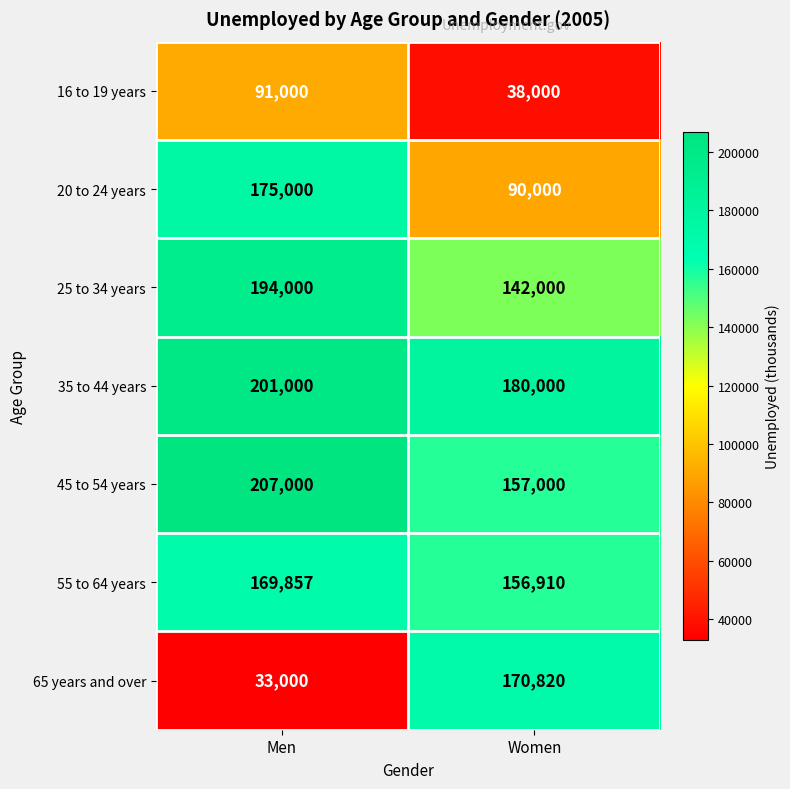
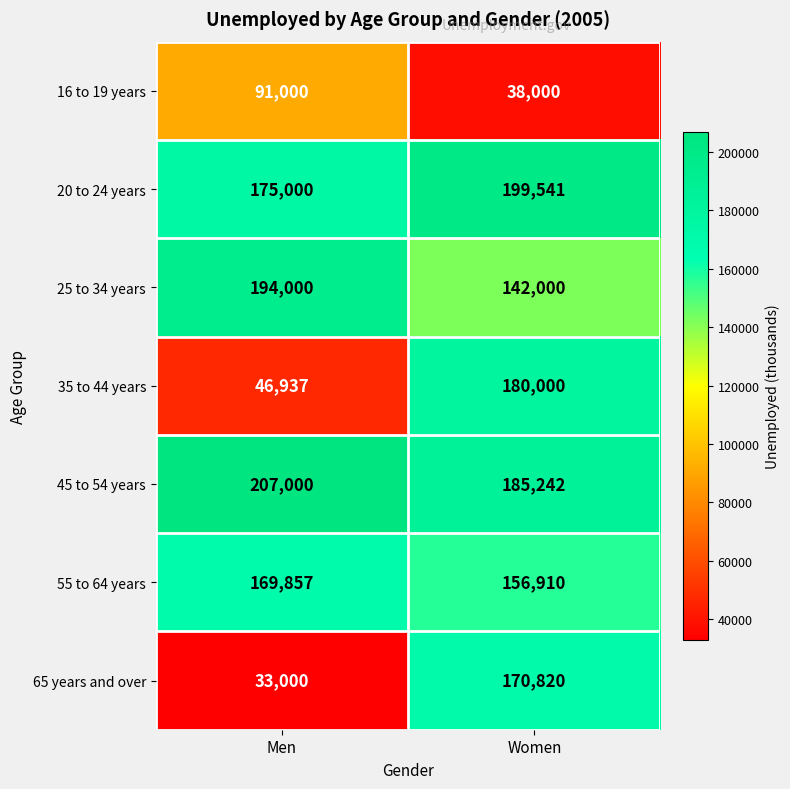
20 to 24 years, Women: 90,000 -> 199,541
35 to 44 years, Men: 201,000 -> 46,937
45 to 54 years, Women: 157,000 -> 185,242
